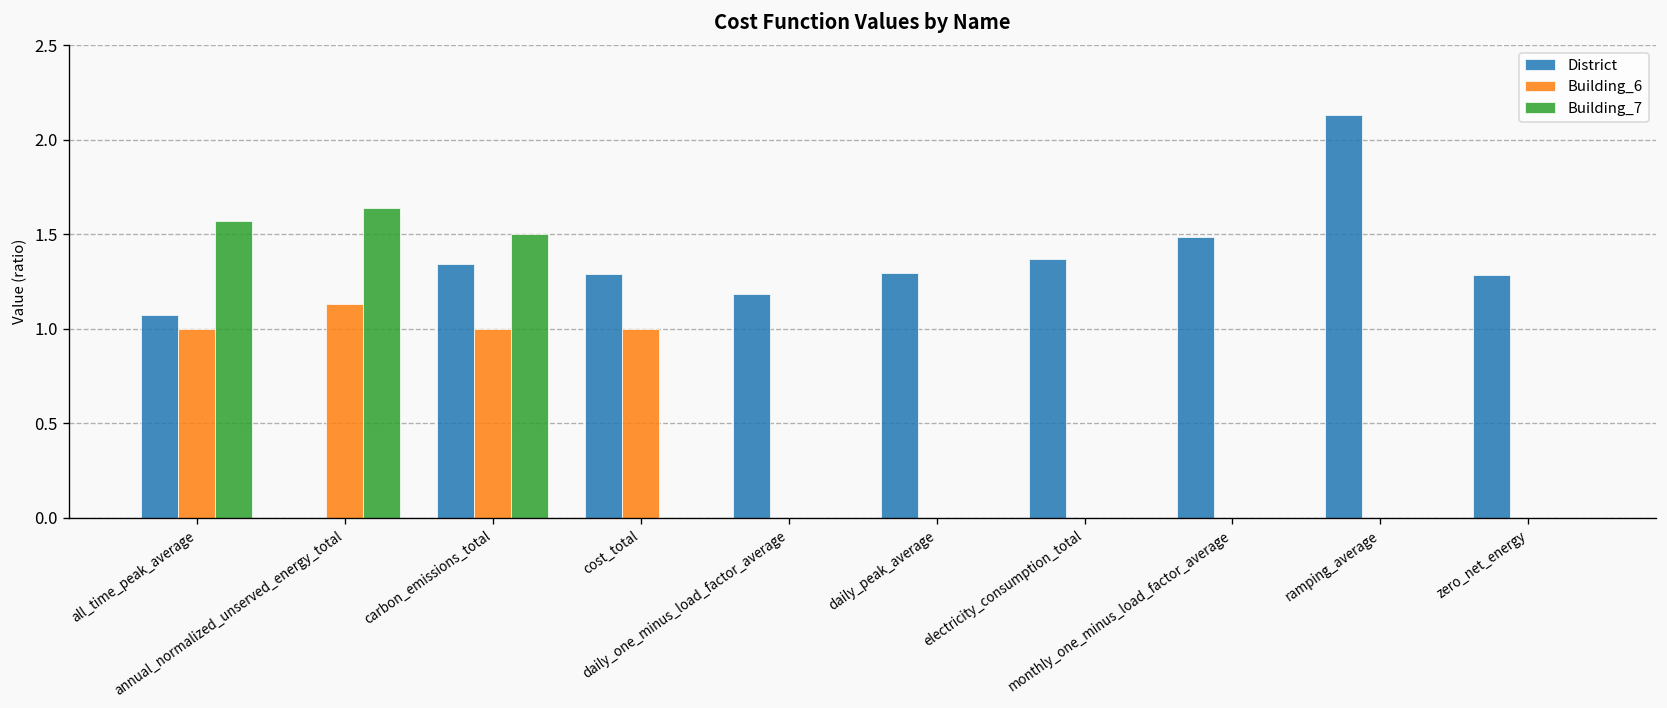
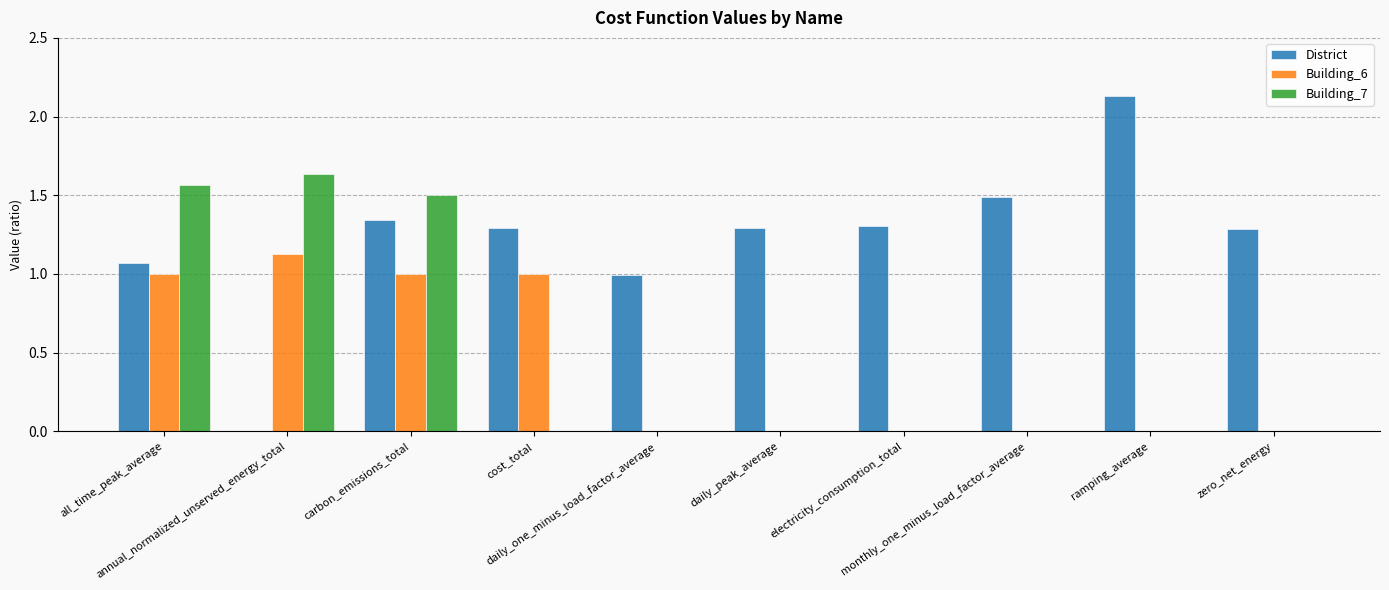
District, daily_one_minus_load_factor_average: 1.19 -> 0.99
District, electricity_consumption_total: 1.37 -> 1.30
